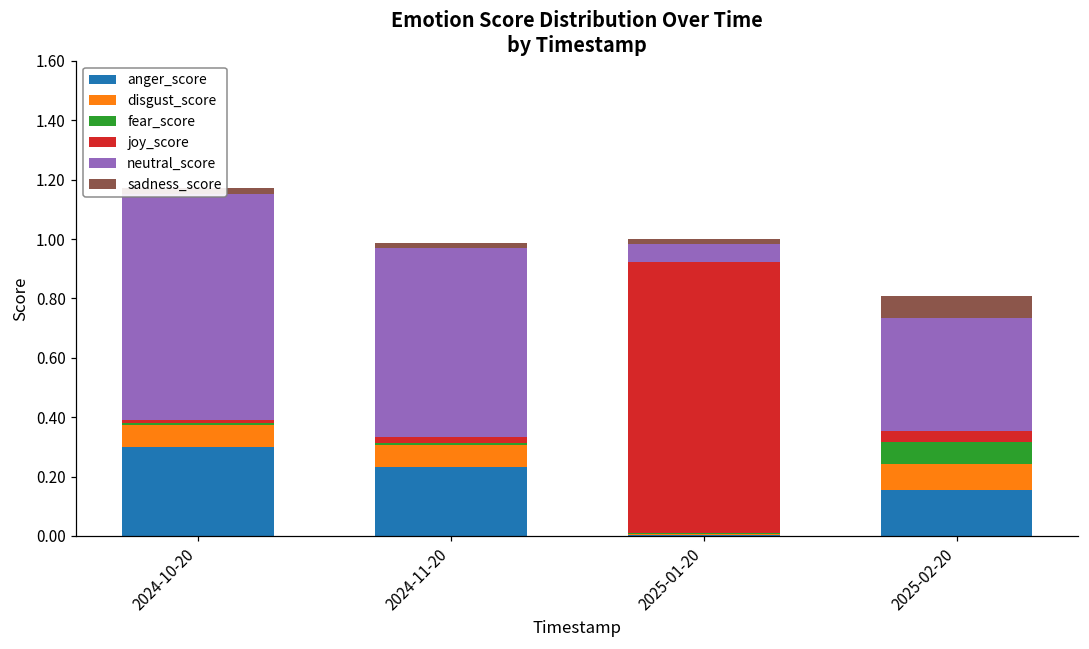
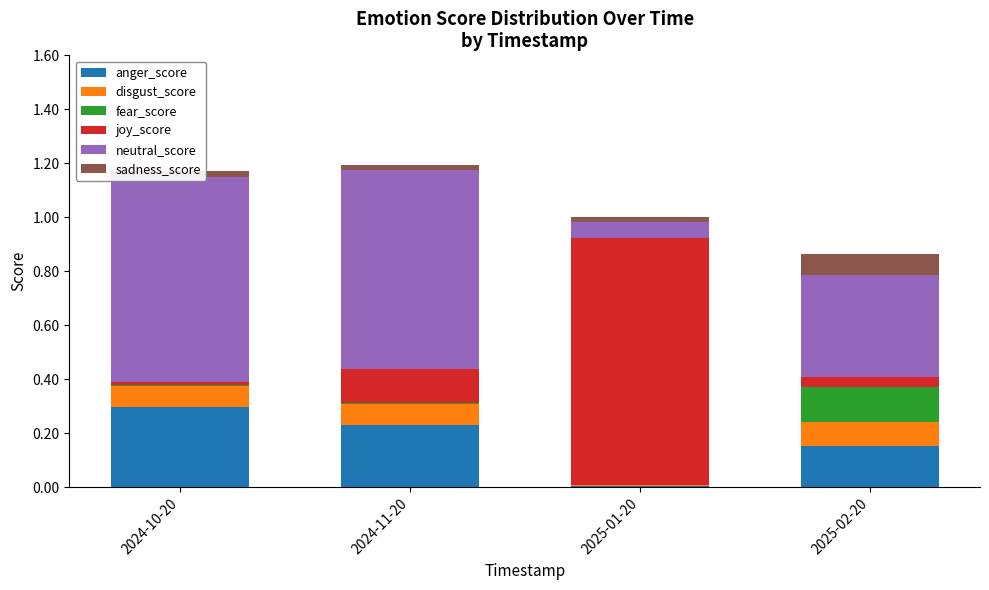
joy_score, 2024-11-20: 0.02 -> 0.13
neutral_score, 2024-11-20: 0.63 -> 0.74
fear_score, 2025-02-20: 0.08 -> 0.13
